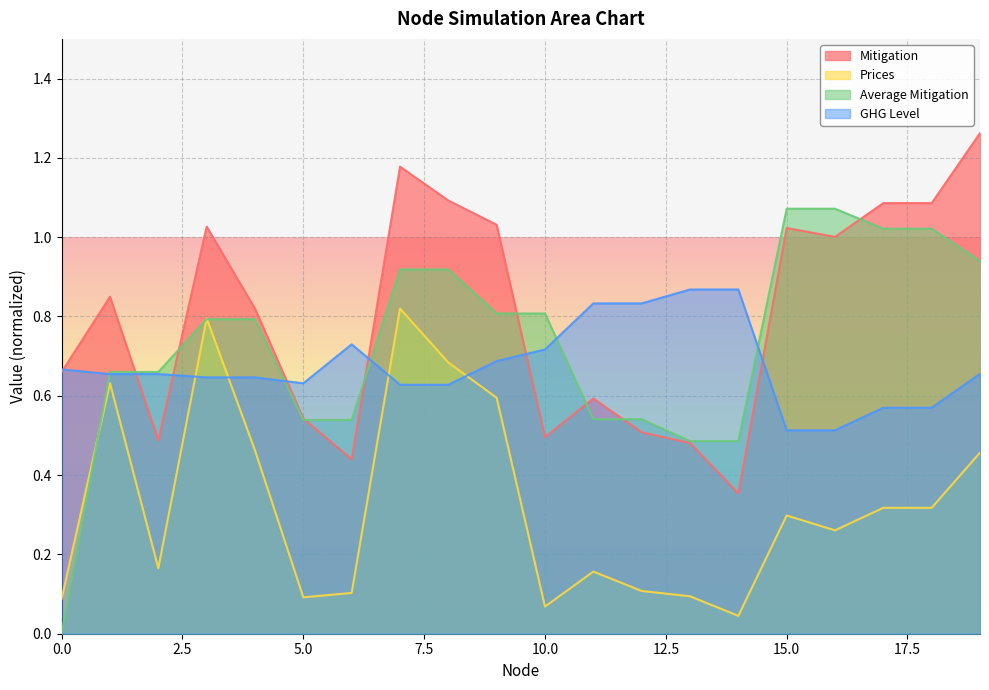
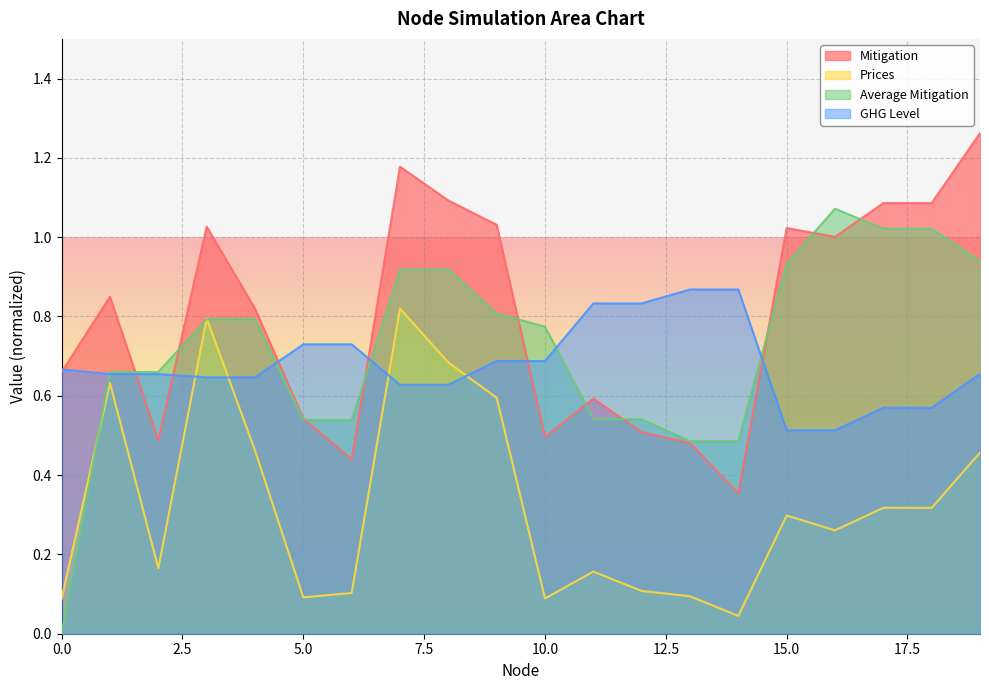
GHG Level, 5.0: 0.63 -> 0.73
Prices, 10.0: 0.07 -> 0.09
Average Mitigation, 10.0: 0.81 -> 0.77
GHG Level, 10.0: 0.72 -> 0.69
Average Mitigation, 15.0: 1.07 -> 0.93
